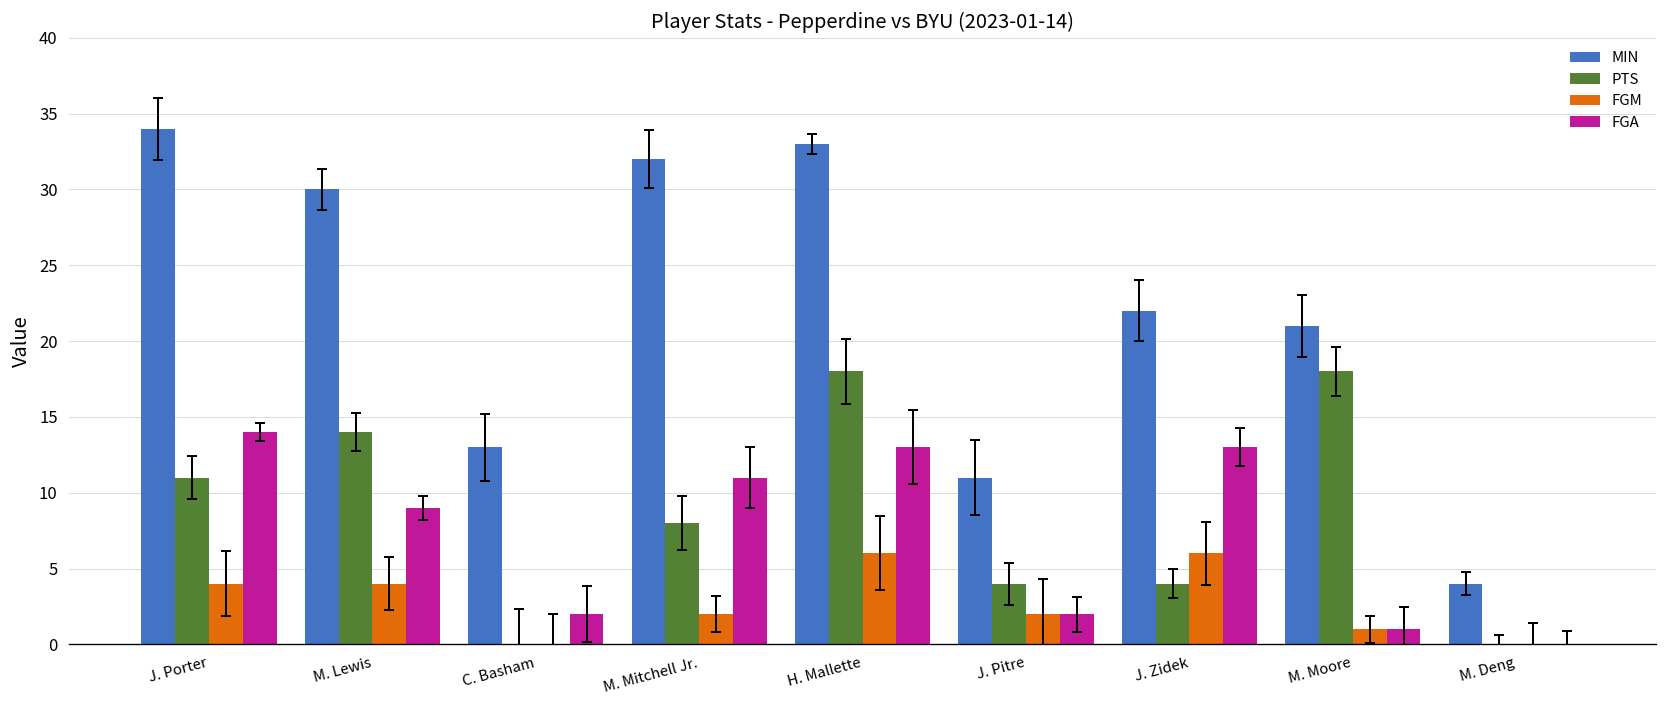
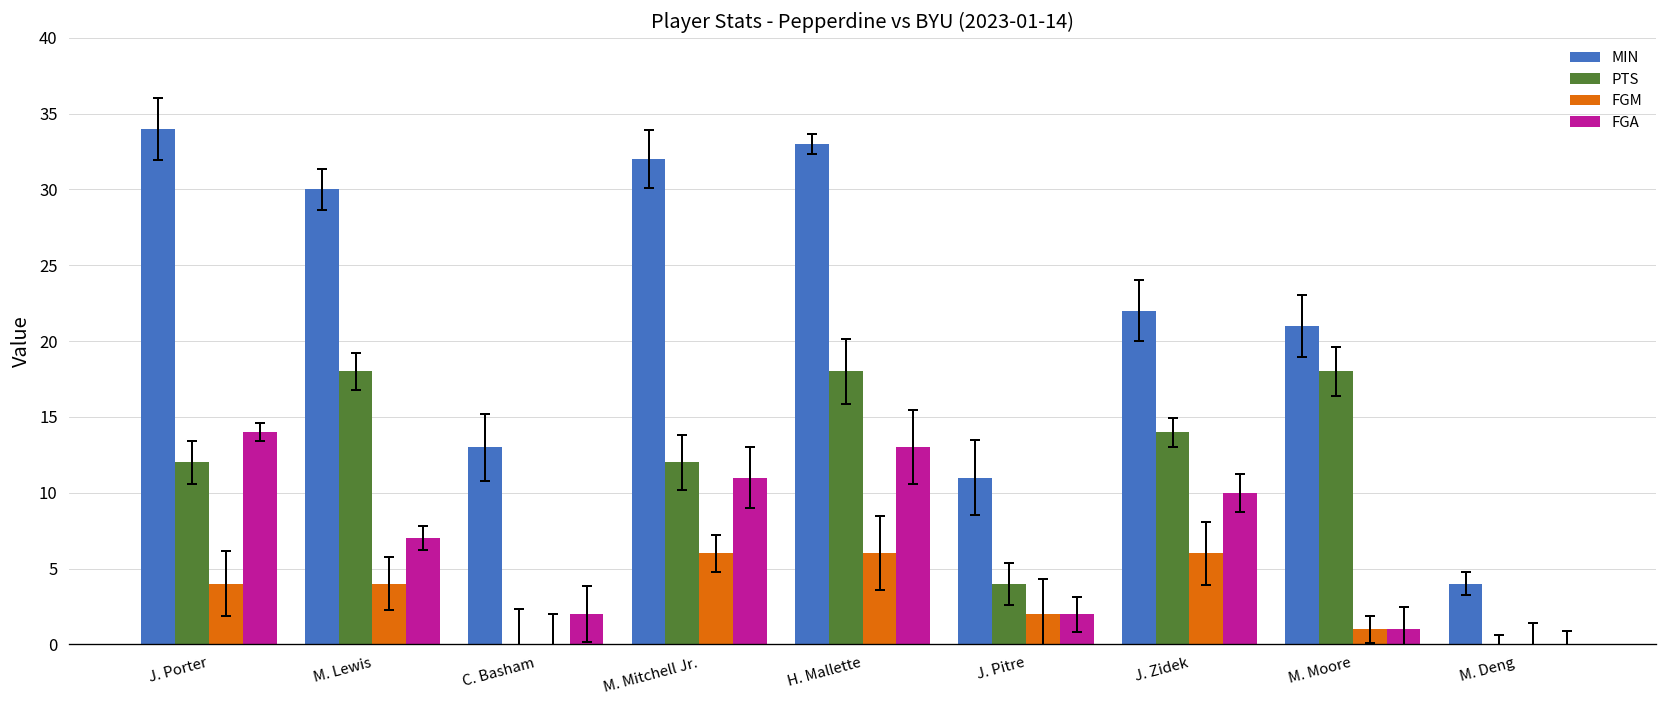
PTS, J. Porter: 11 -> 12
PTS, M. Lewis: 14 -> 18
FGA, M. Lewis: 9 -> 7
PTS, M. Mitchell Jr.: 8 -> 12
FGM, M. Mitchell Jr.: 2 -> 6
PTS, J. Zidek: 4 -> 14
FGA, J. Zidek: 13 -> 10
